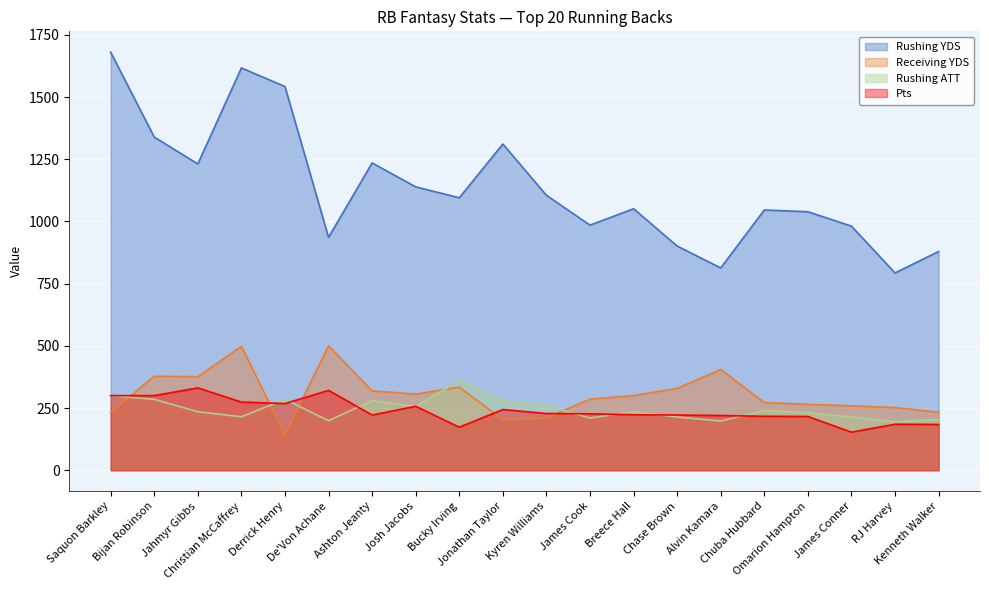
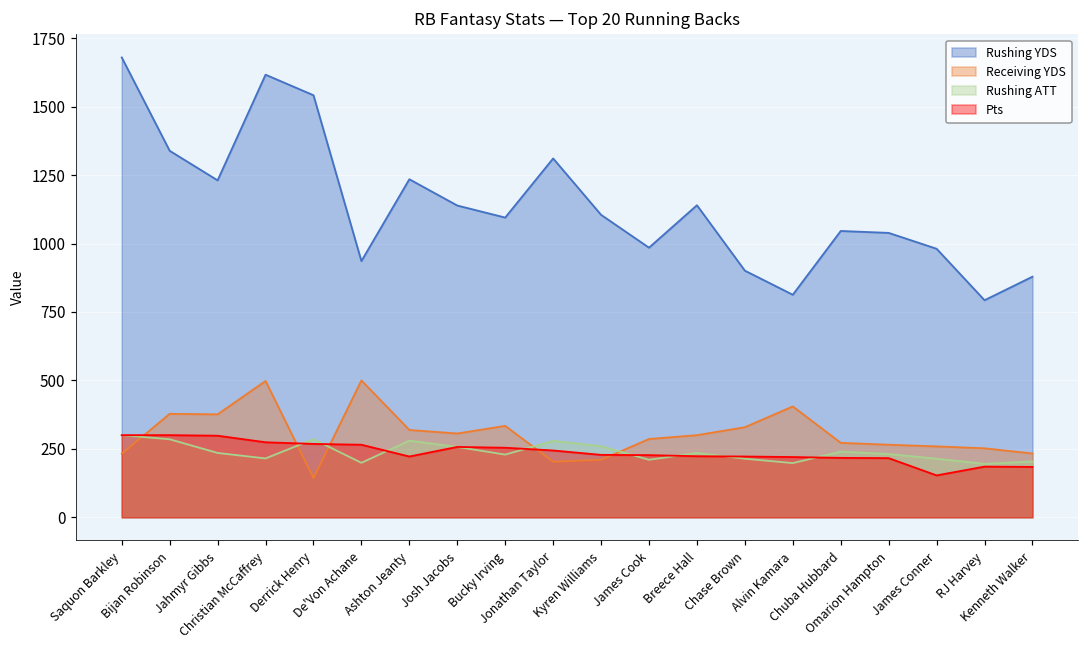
Pts, Jahmyr Gibbs: 330 -> 300
Pts, De'Von Achane: 320 -> 270
Rushing ATT, Bucky Irving: 360 -> 230
Pts, Bucky Irving: 170 -> 250
Rushing YDS, Breece Hall: 1050 -> 1140
